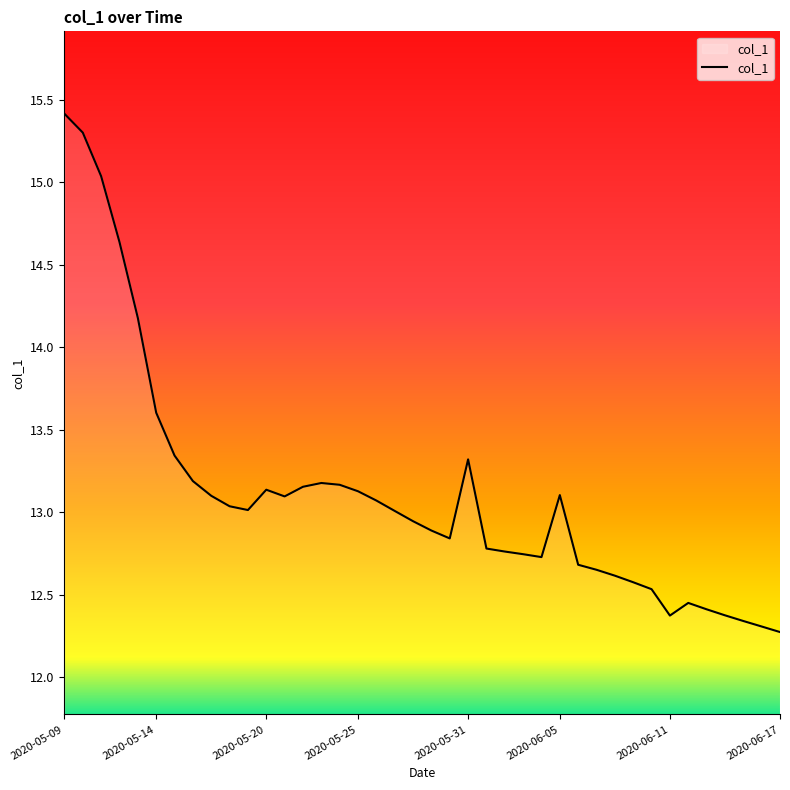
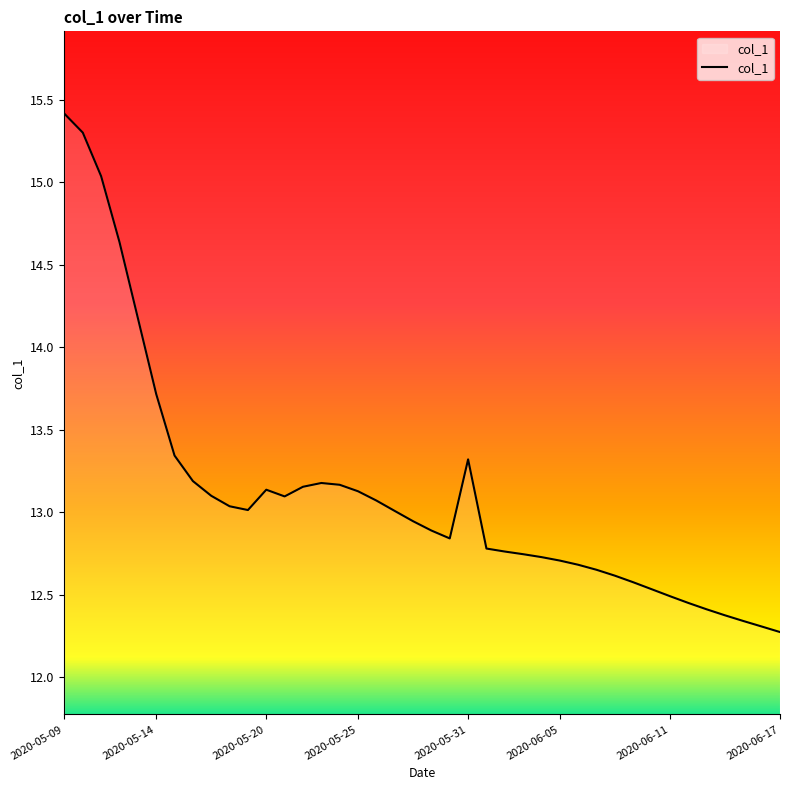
2020-05-14: 13.60 -> 13.72
2020-06-05: 13.10 -> 12.71
2020-06-11: 12.37 -> 12.49
